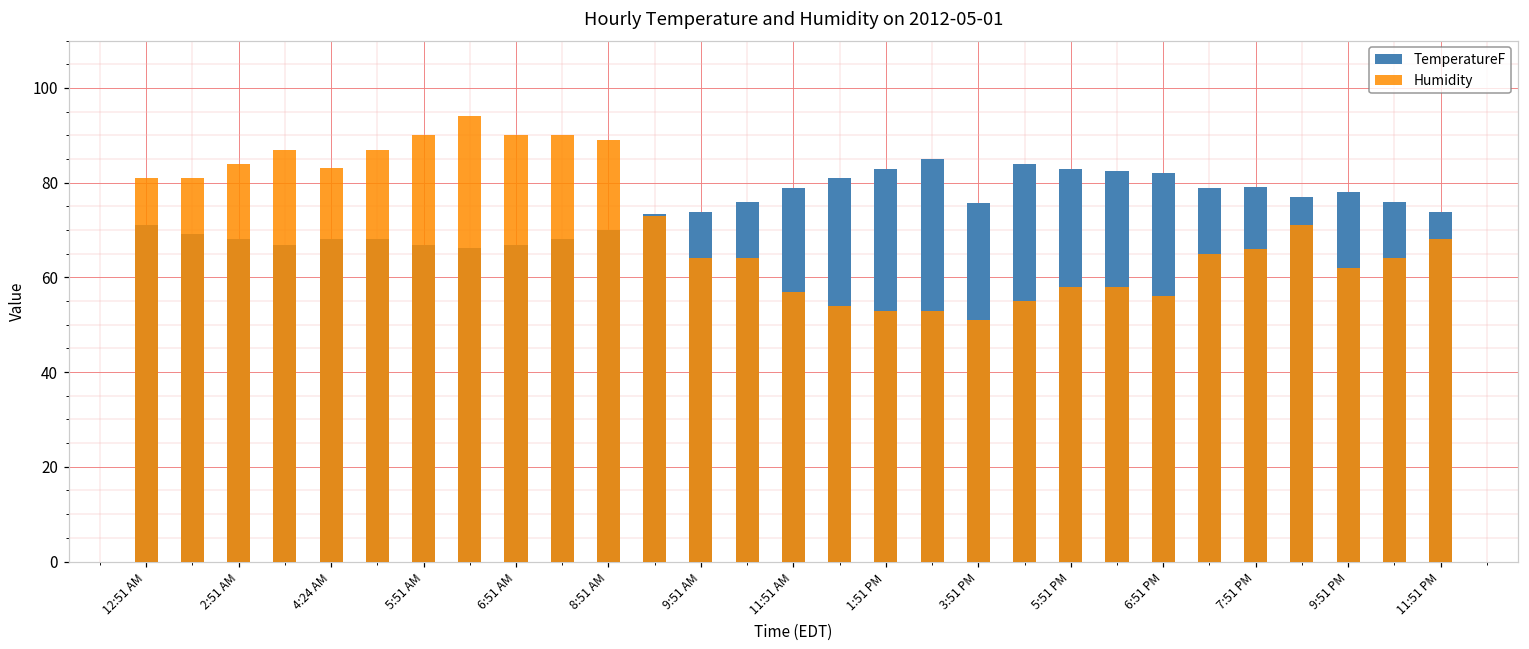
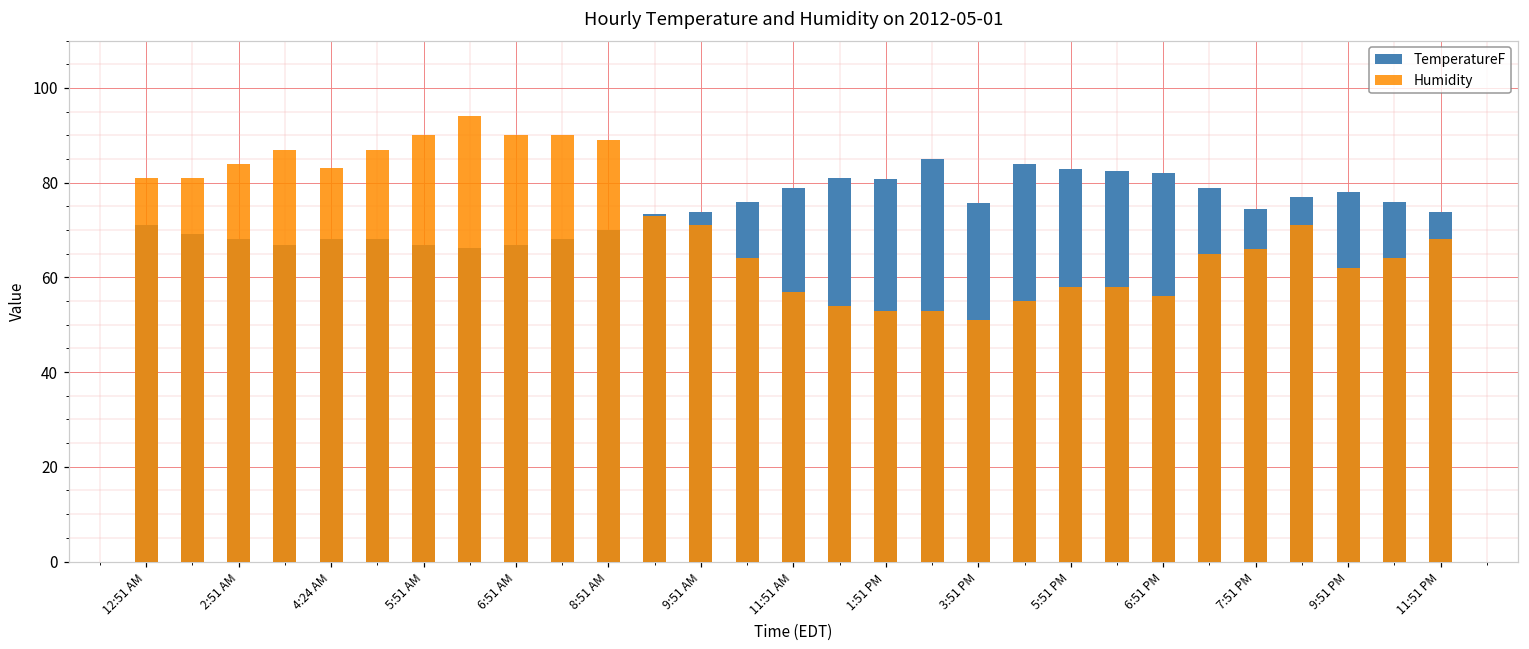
Humidity, 9:51 AM: 64 -> 71
TemperatureF, 1:51 PM: 83 -> 81
TemperatureF, 7:51 PM: 79 -> 75
